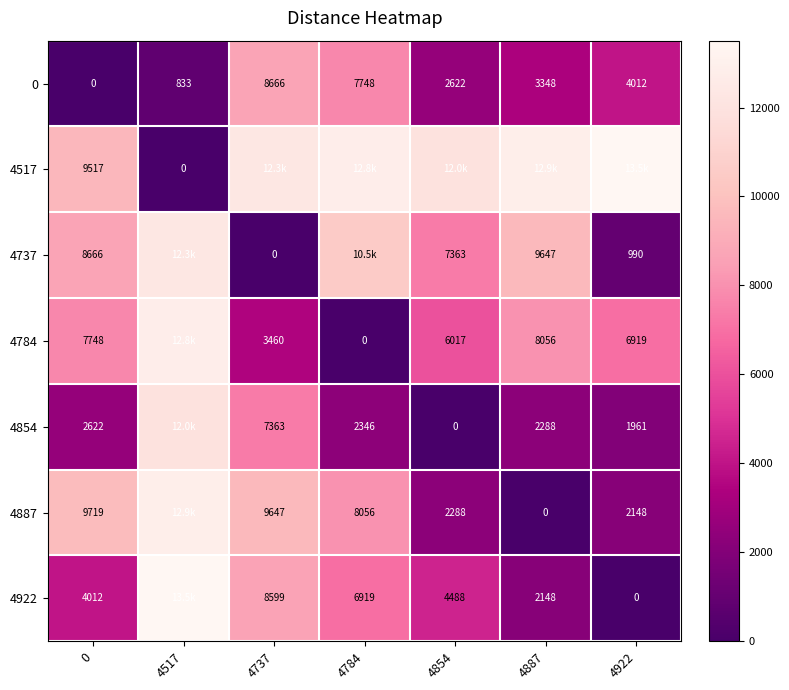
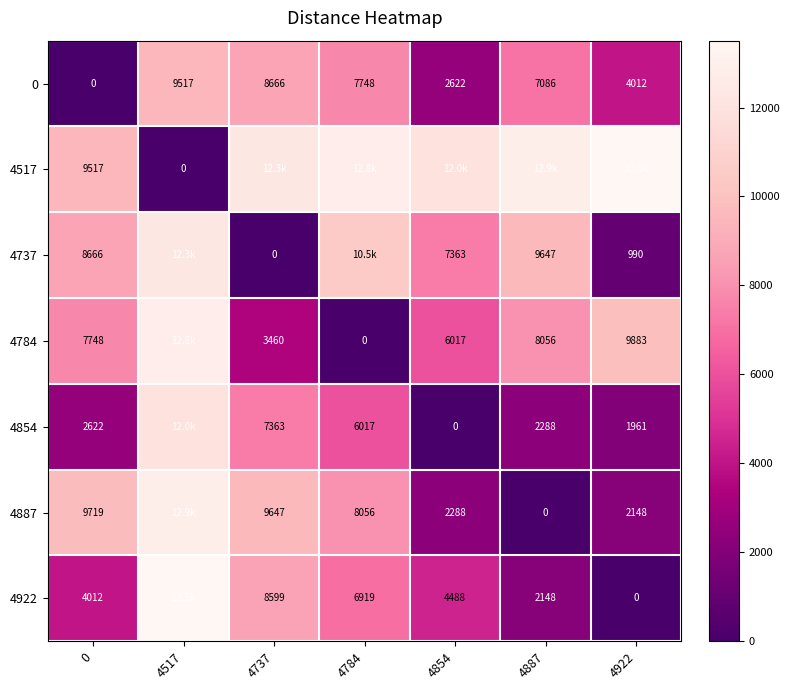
0, 4517: 833 -> 9517
0, 4887: 3348 -> 7086
4784, 4922: 6919 -> 9883
4854, 4784: 2346 -> 6017
